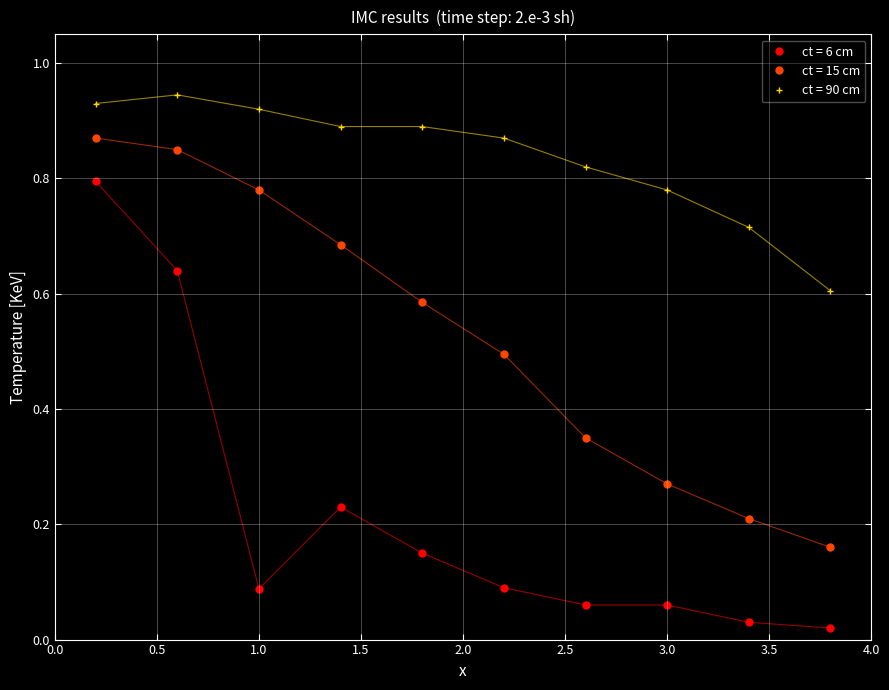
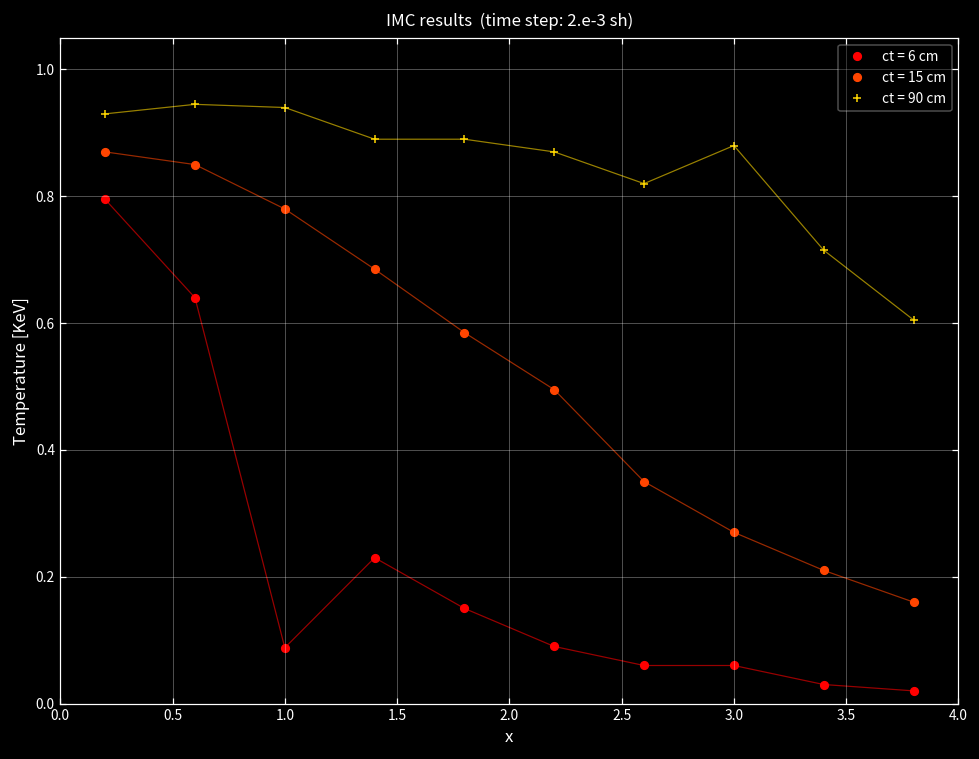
ct = 90 cm, 1.0: 0.92 -> 0.94
ct = 90 cm, 3.0: 0.78 -> 0.88
